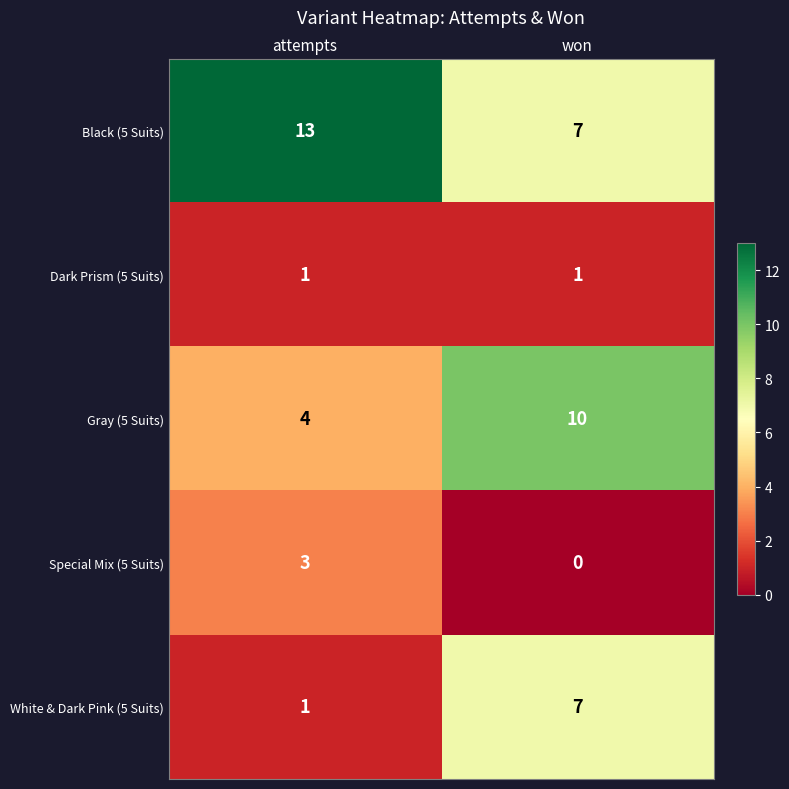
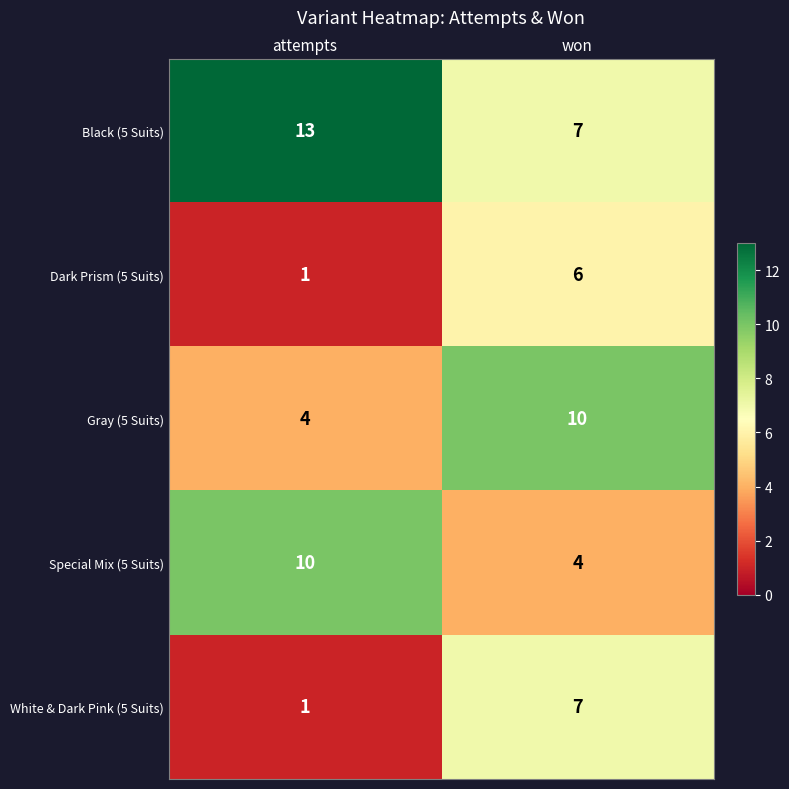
Dark Prism (5 Suits), won: 1 -> 6
Special Mix (5 Suits), attempts: 3 -> 10
Special Mix (5 Suits), won: 0 -> 4
